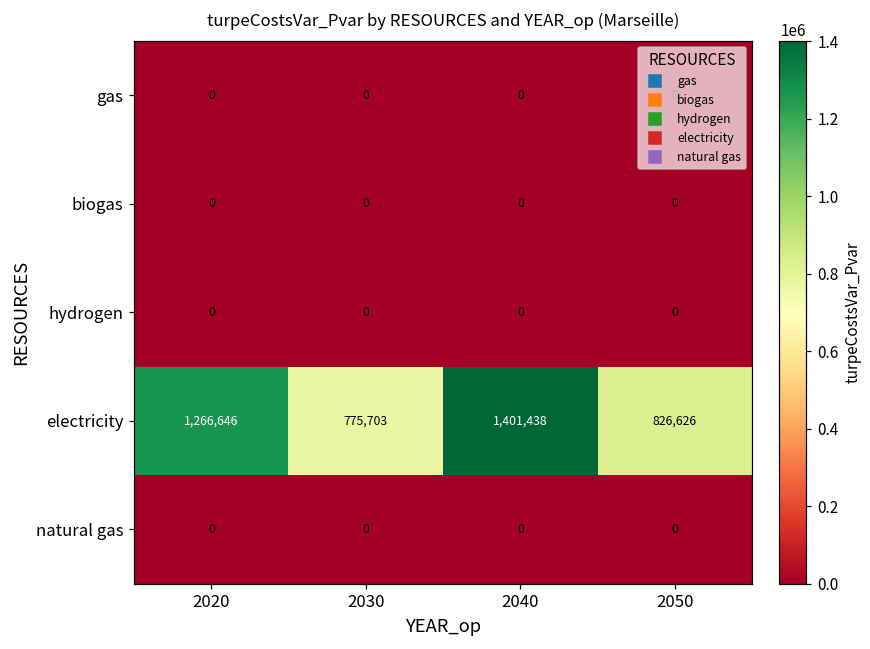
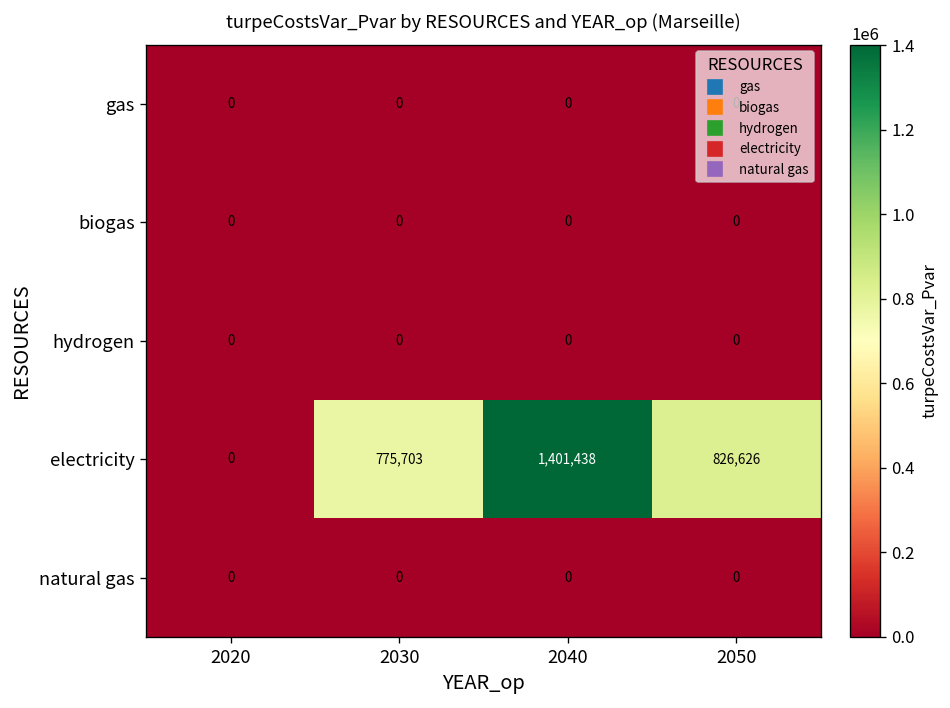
electricity, 2020: 1,266,646 -> 0
